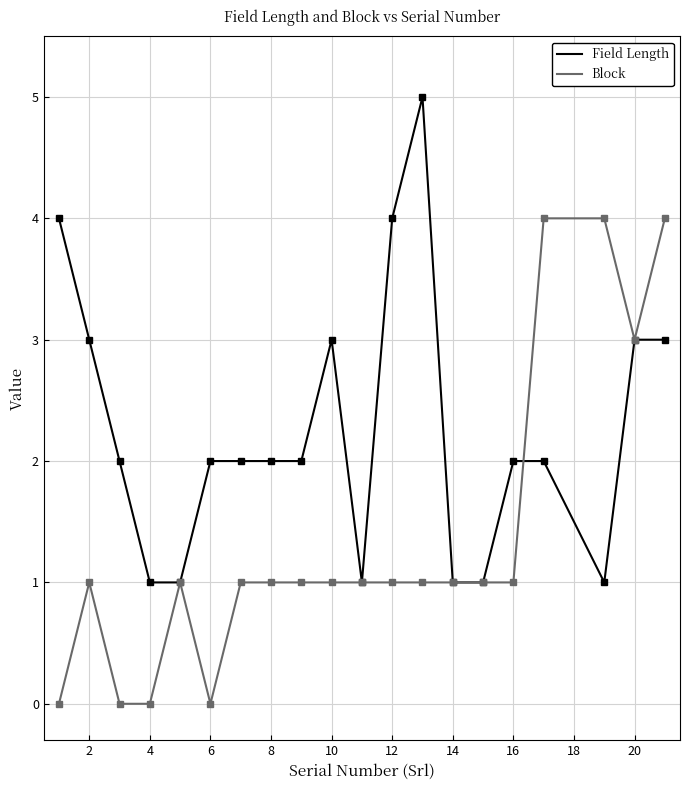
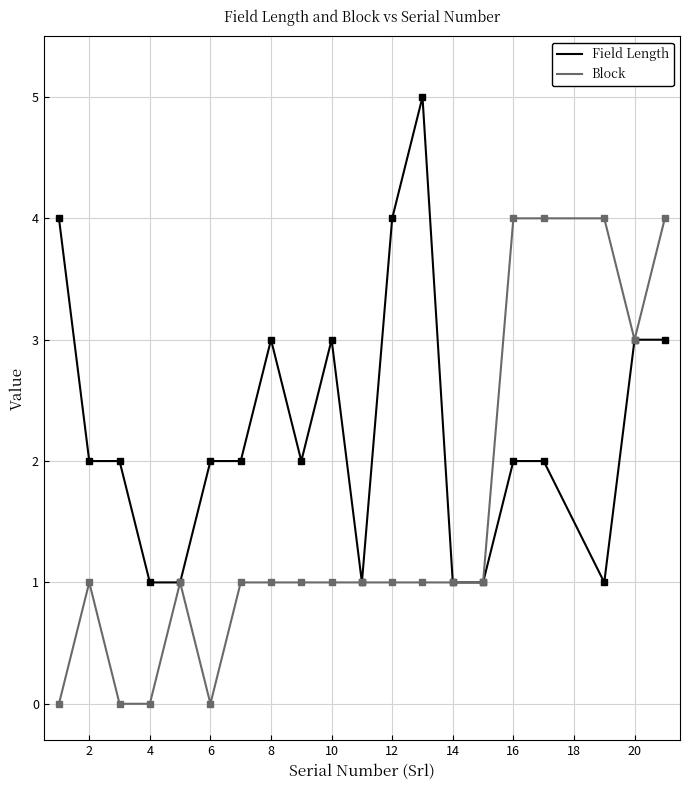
Field Length, 2: 3 -> 2
Field Length, 8: 2 -> 3
Block, 16: 1 -> 4
